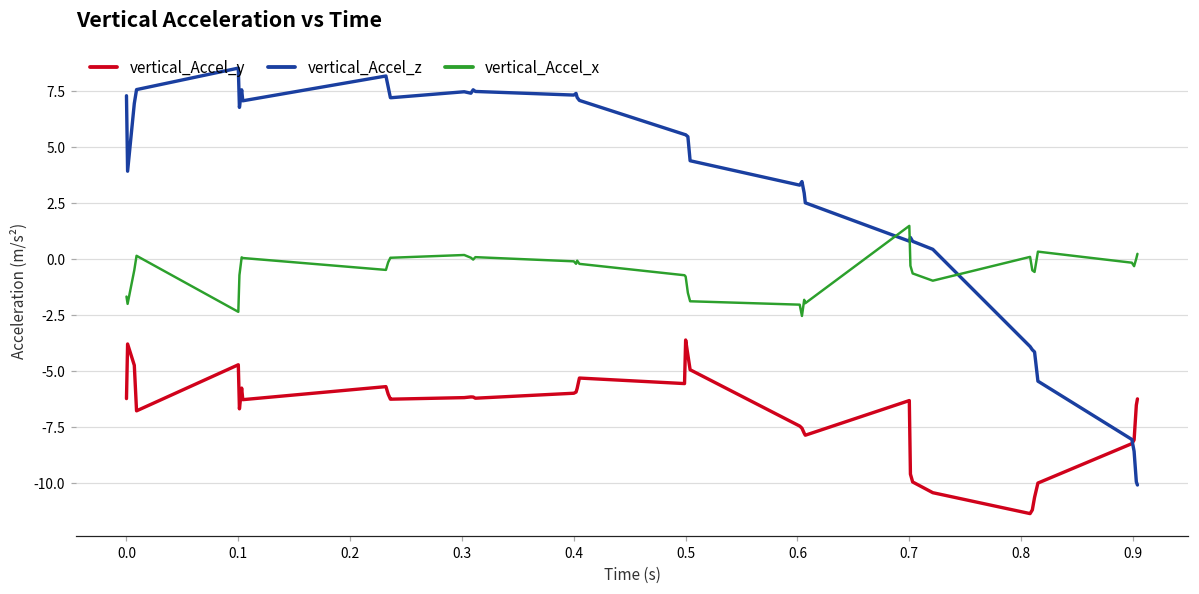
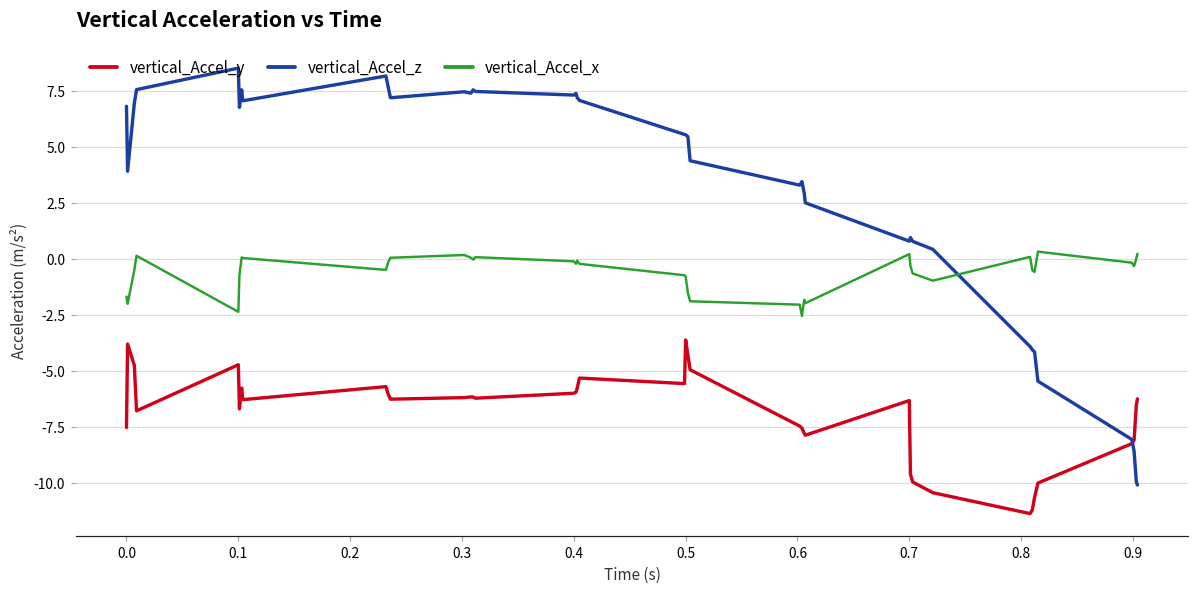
vertical_Accel_y, 0.0: -6.2 -> -7.5
vertical_Accel_z, 0.0: 7.3 -> 6.8
vertical_Accel_x, 0.7: 1.5 -> 0.2
